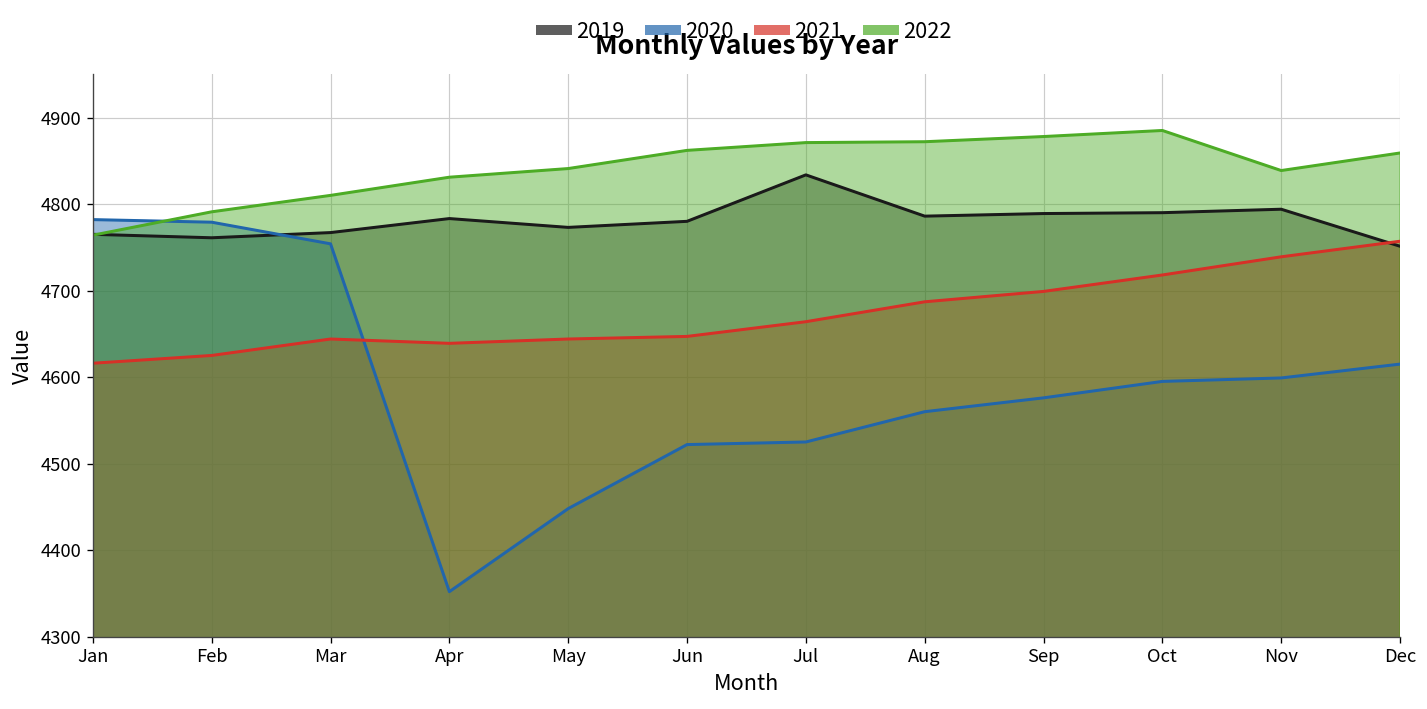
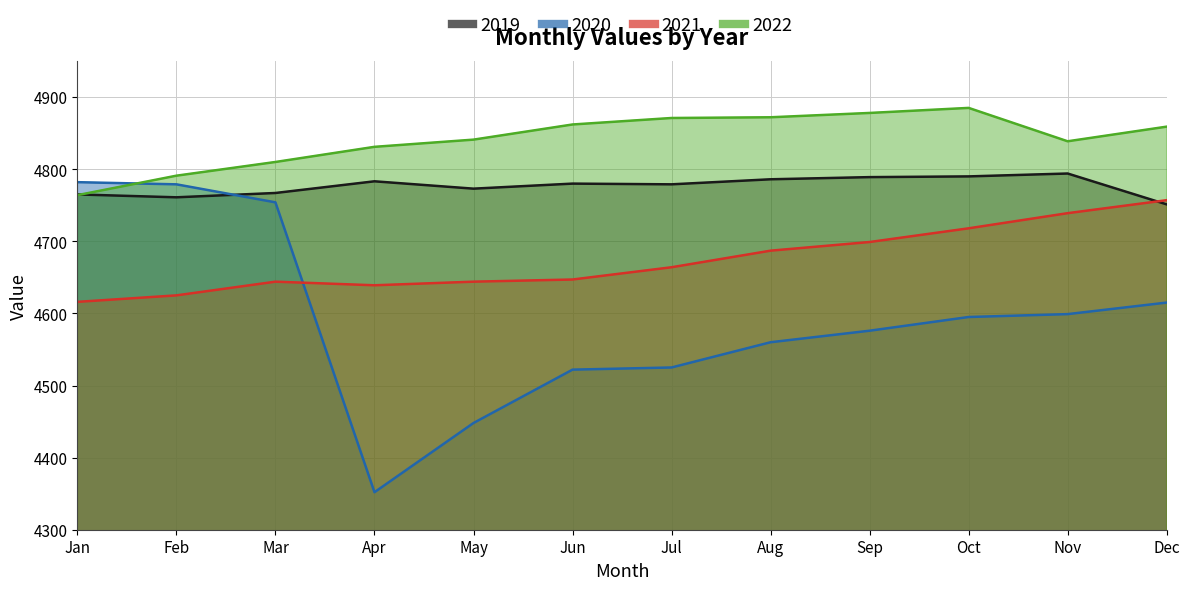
2019, Jul: 4830 -> 4780
